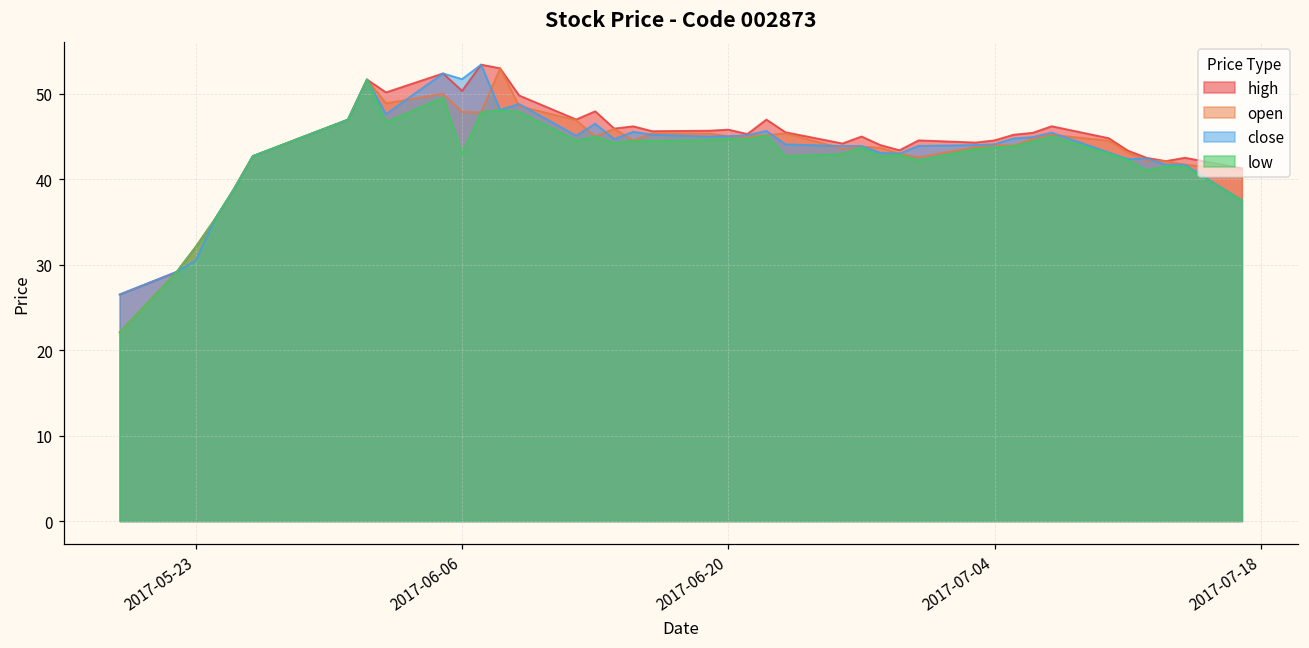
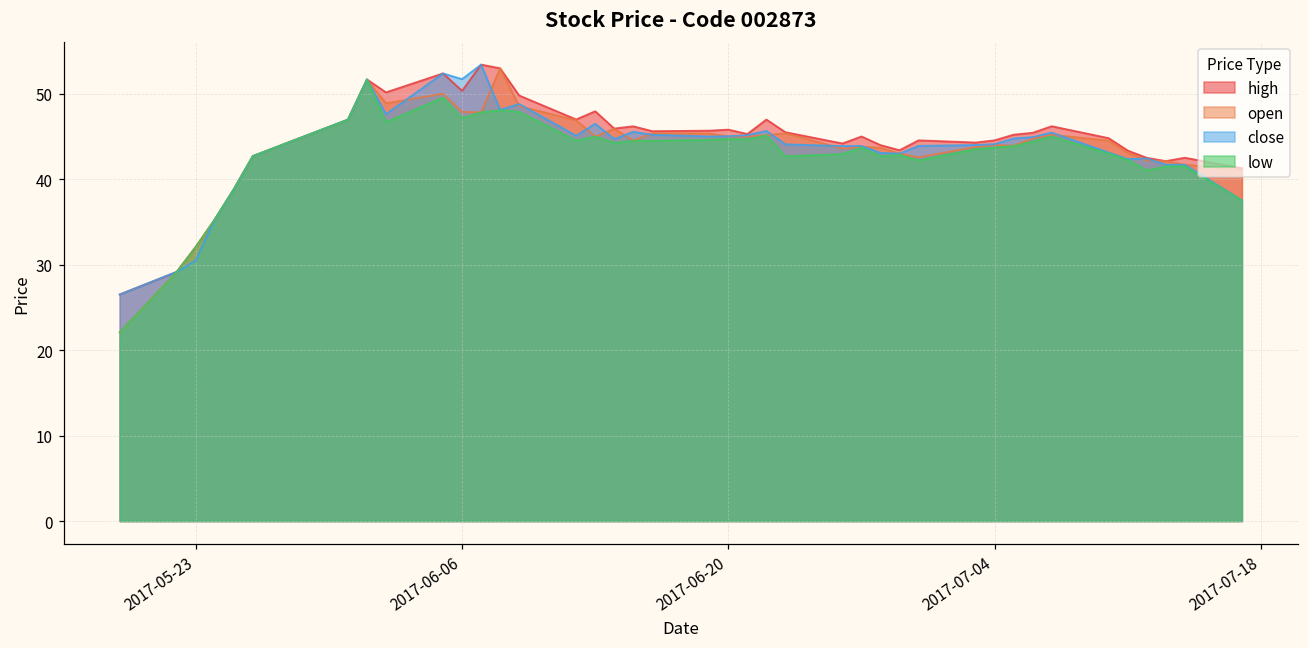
low, 2017-06-06: 43 -> 47
